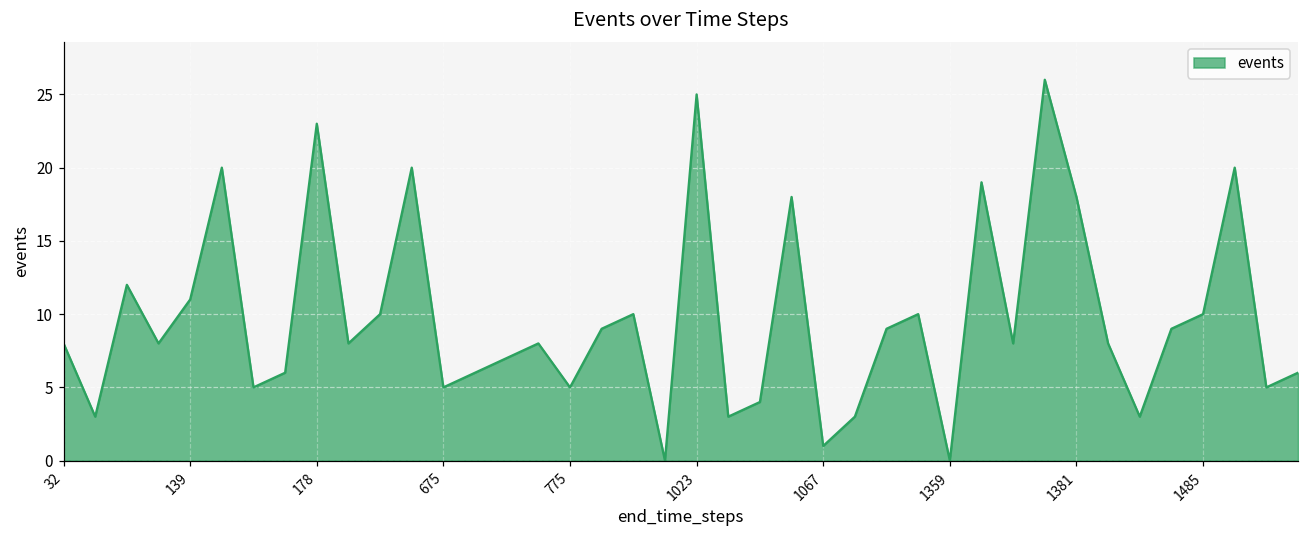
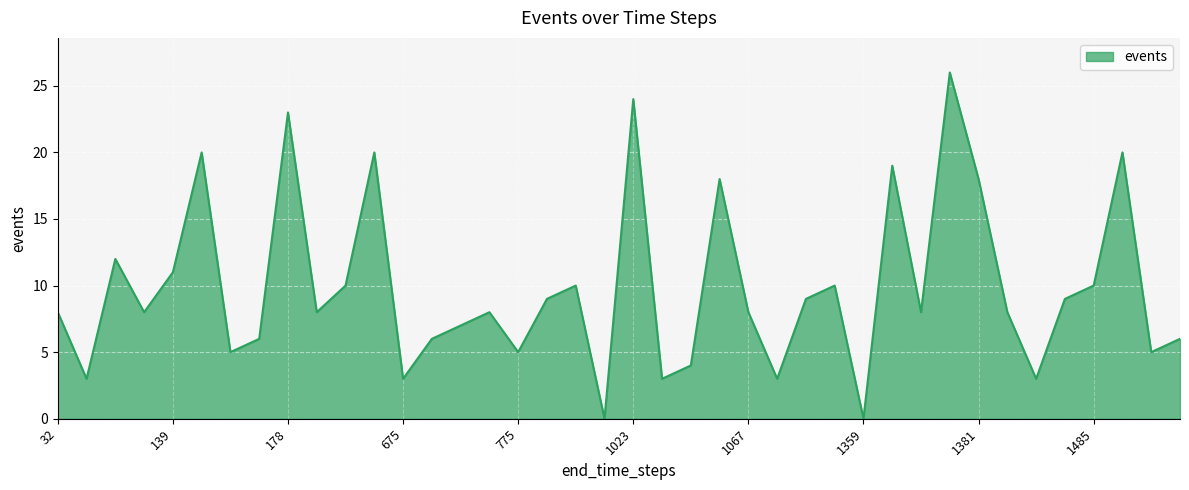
675: 5 -> 3
1023: 25 -> 24
1067: 1 -> 8
